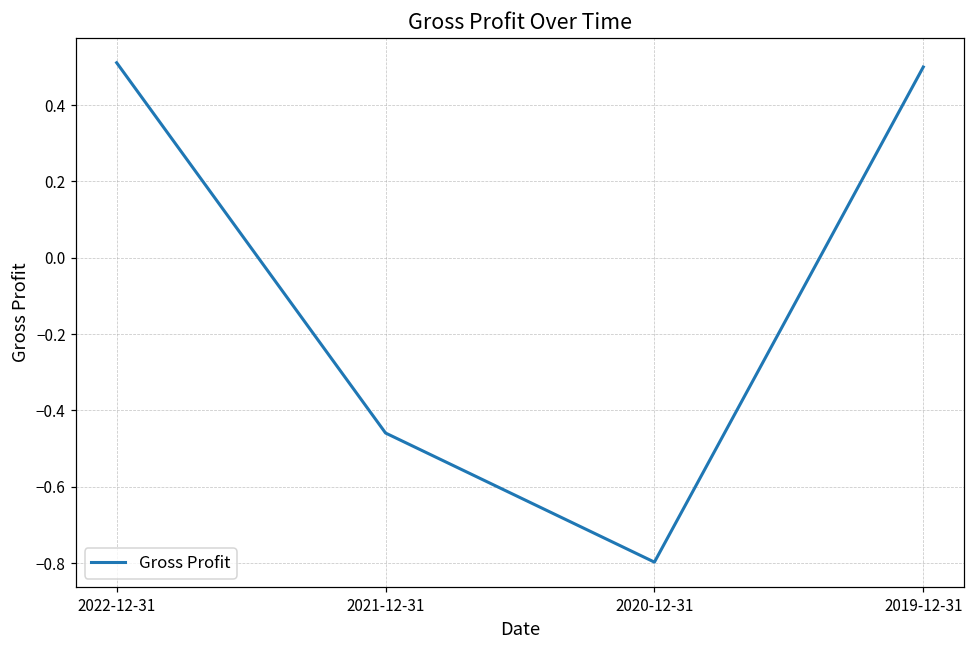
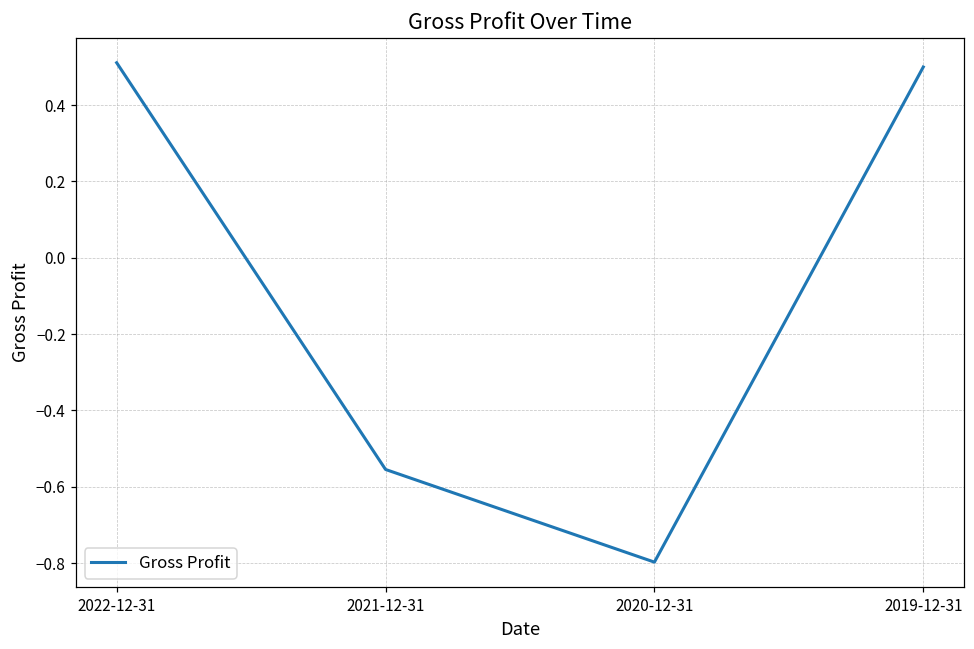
2021-12-31: -0.46 -> -0.55
